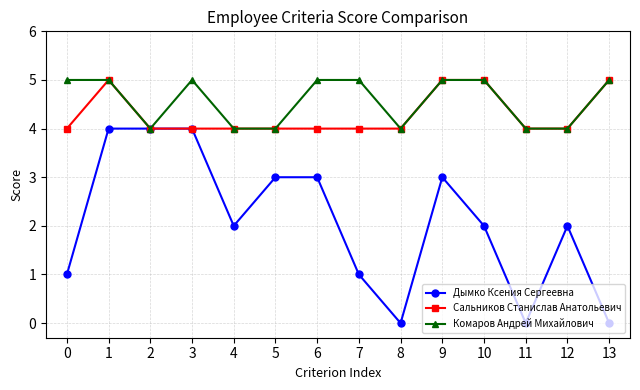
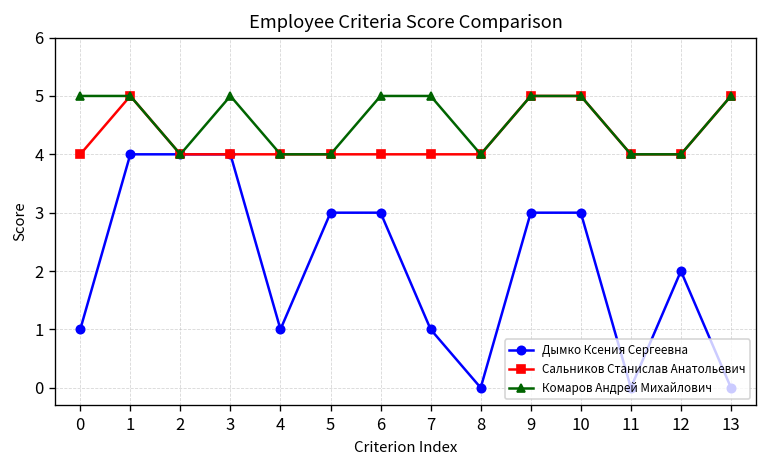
Дымко Ксения Сергеевна, 4: 2 -> 1
Дымко Ксения Сергеевна, 10: 2 -> 3
